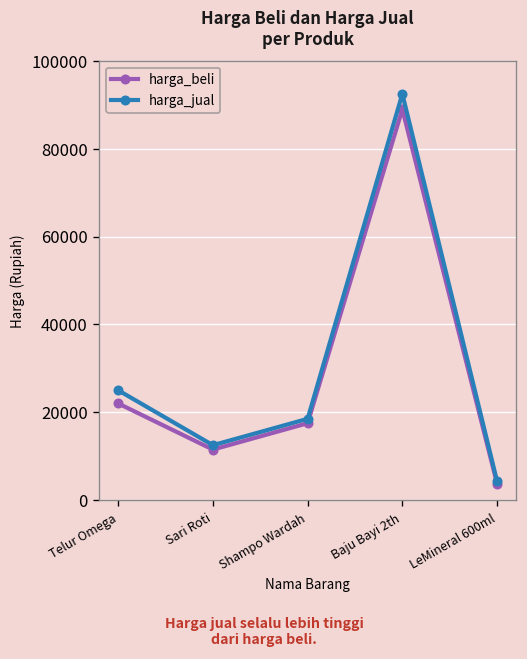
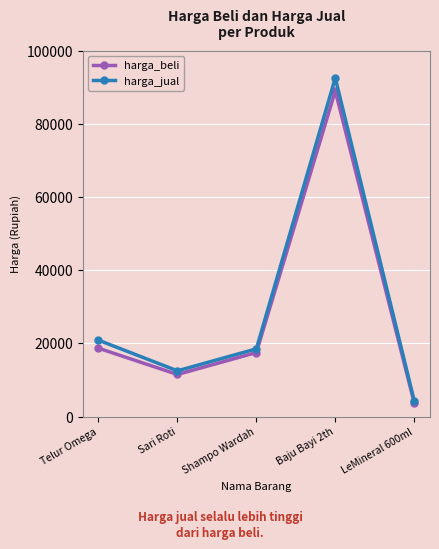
harga_beli, Telur Omega: 22000 -> 19000
harga_jual, Telur Omega: 25000 -> 21000
